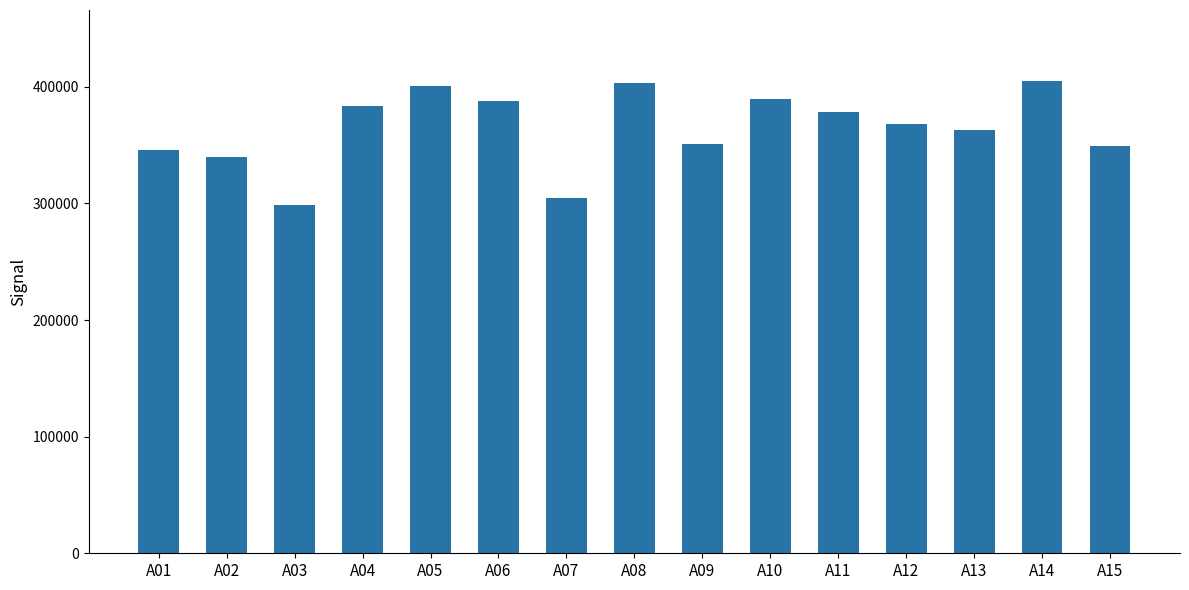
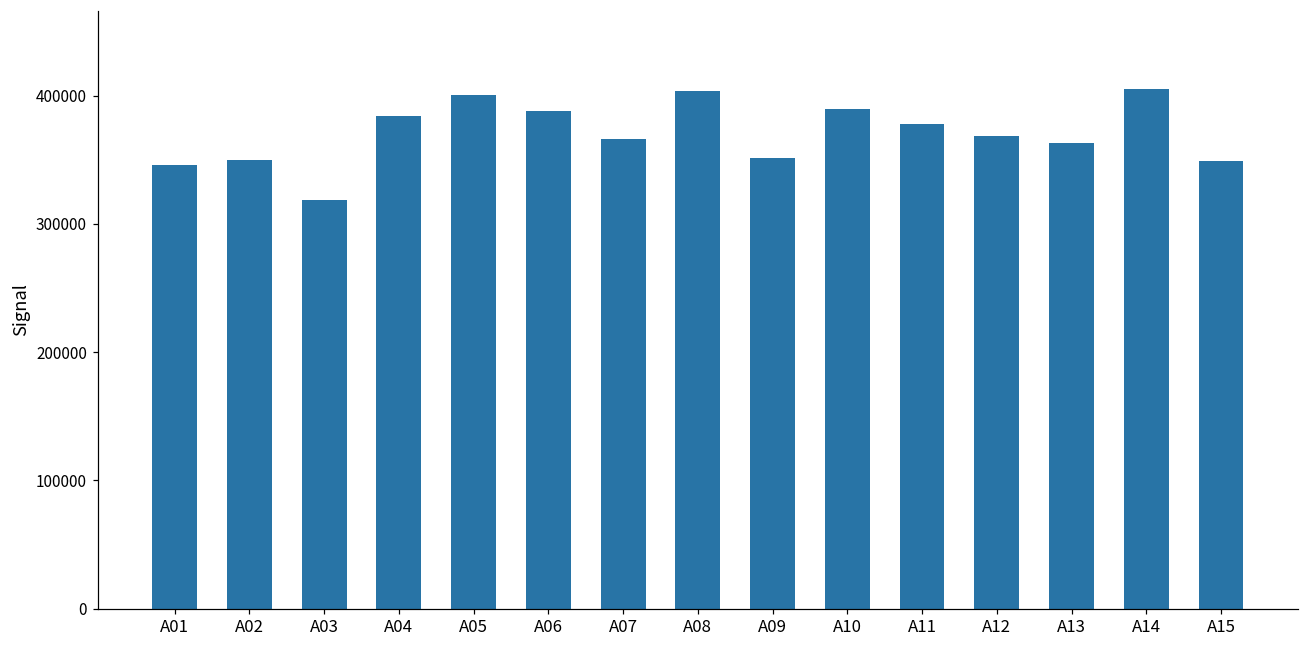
A02: 340000 -> 350000
A03: 299000 -> 318000
A07: 305000 -> 366000
